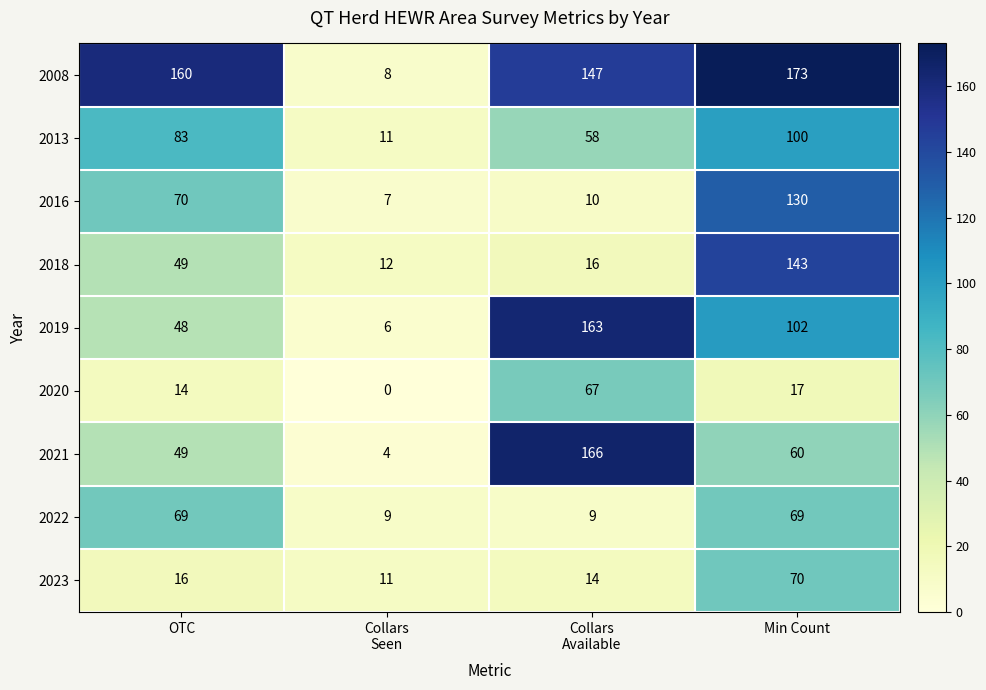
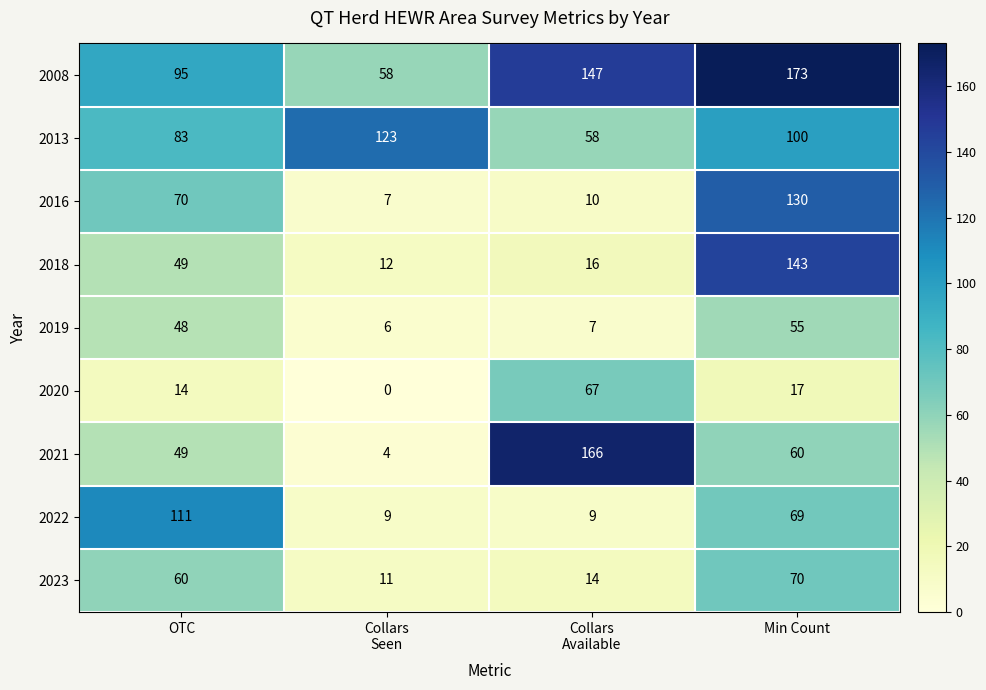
2008, OTC: 160 -> 95
2008, Collars Seen: 8 -> 58
2013, Collars Seen: 11 -> 123
2019, Collars Available: 163 -> 7
2019, Min Count: 102 -> 55
2022, OTC: 69 -> 111
2023, OTC: 16 -> 60
